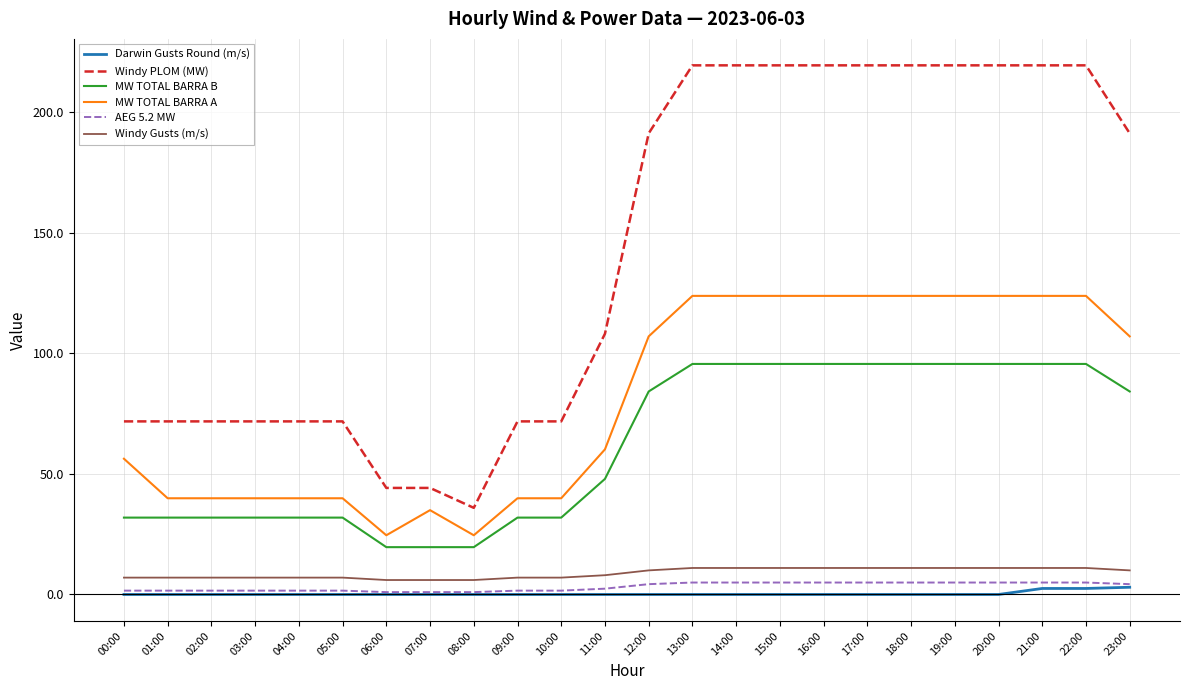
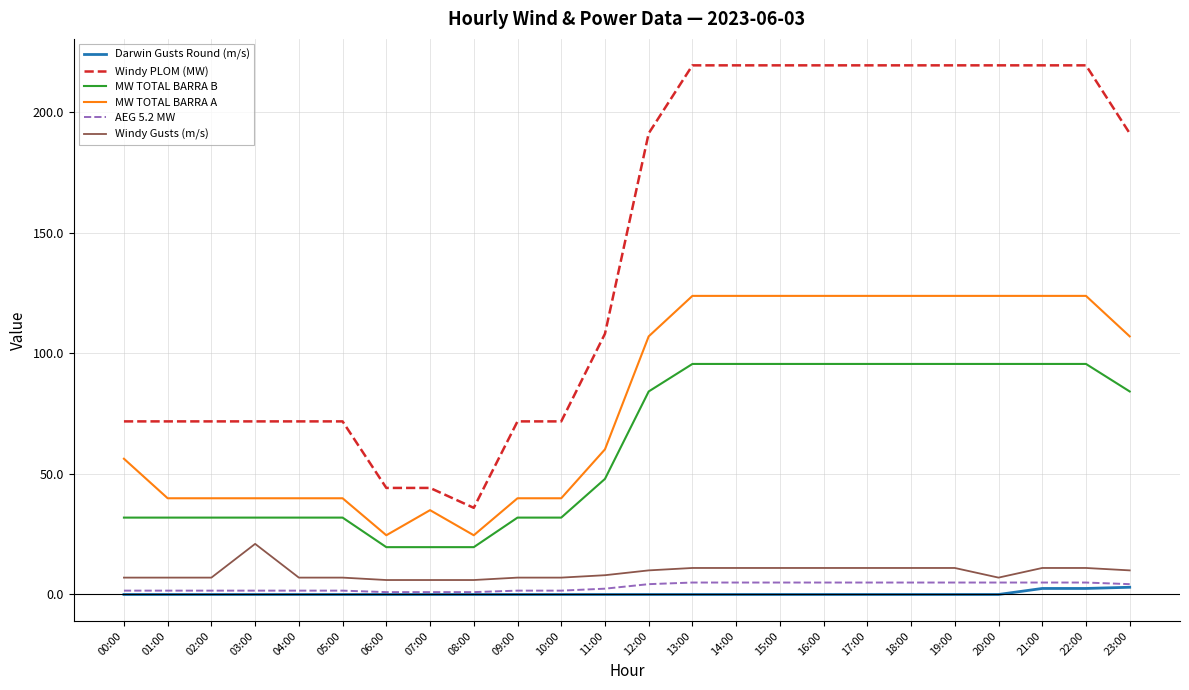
Windy Gusts (m/s), 03:00: 7 -> 21
Windy Gusts (m/s), 20:00: 11 -> 7
